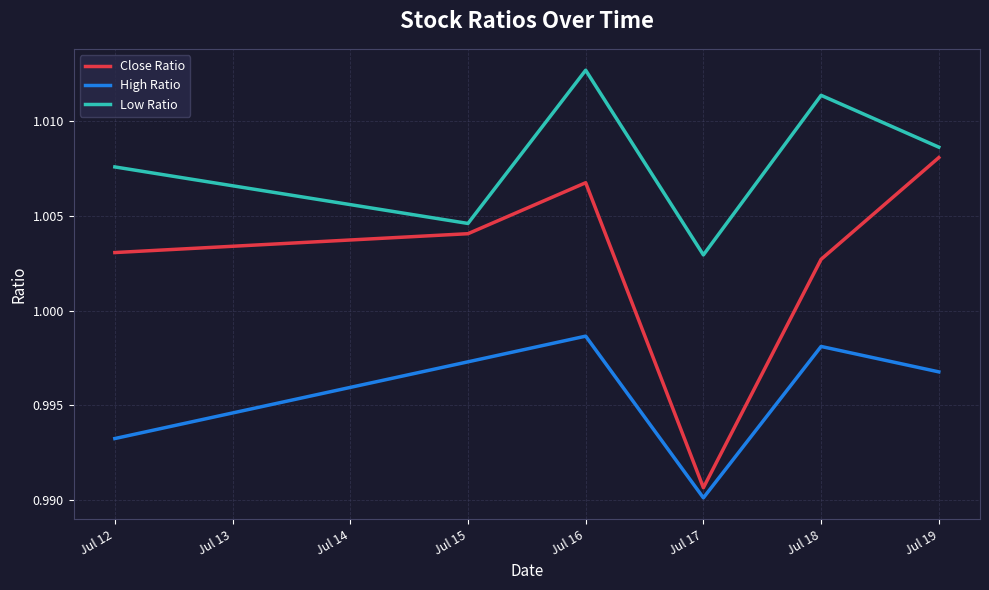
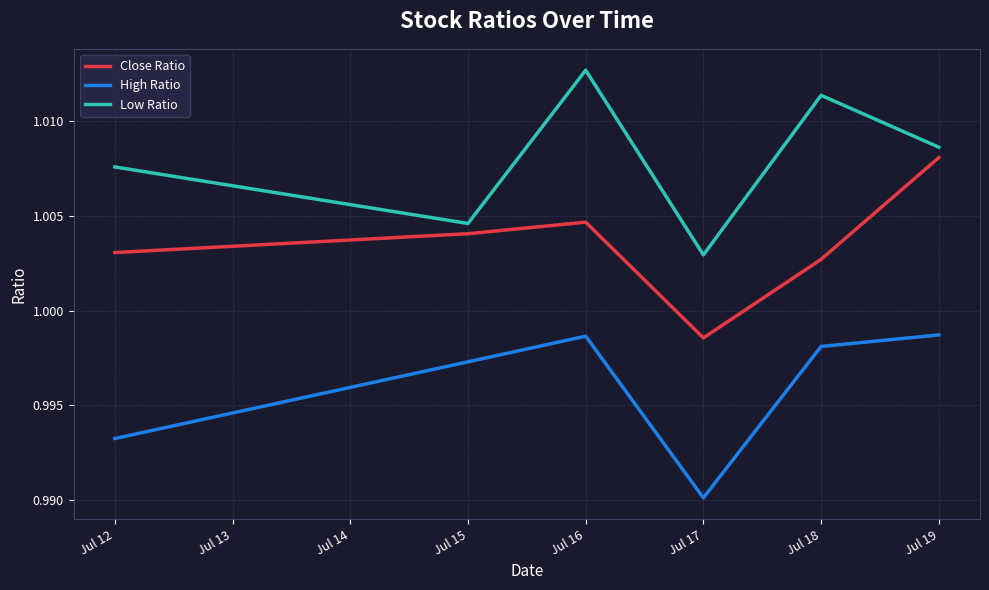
Close Ratio, Jul 16: 1.0068 -> 1.0047
Close Ratio, Jul 17: 0.9906 -> 0.9986
High Ratio, Jul 19: 0.9968 -> 0.9987
